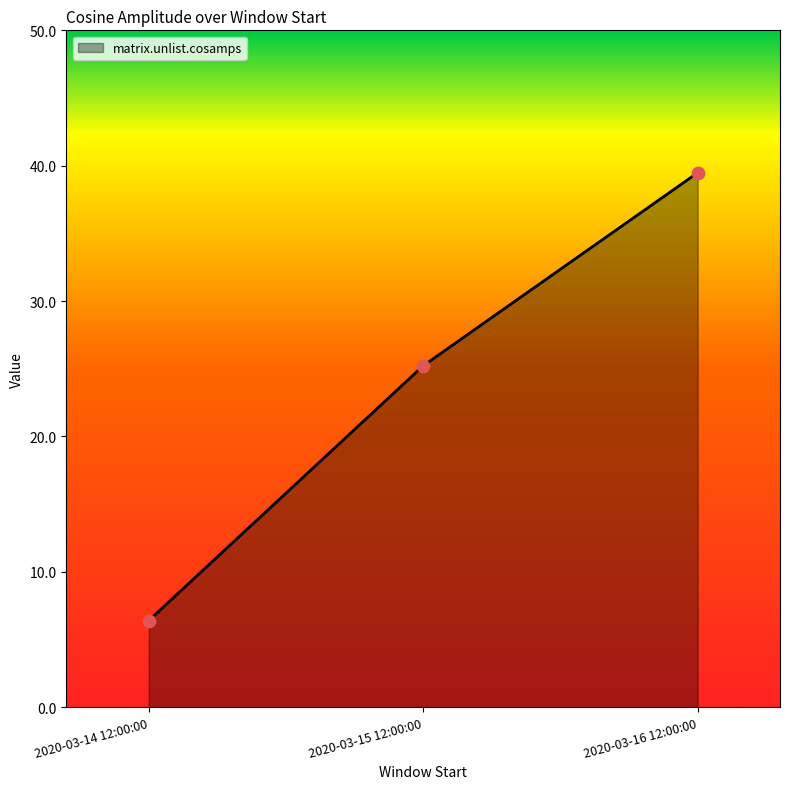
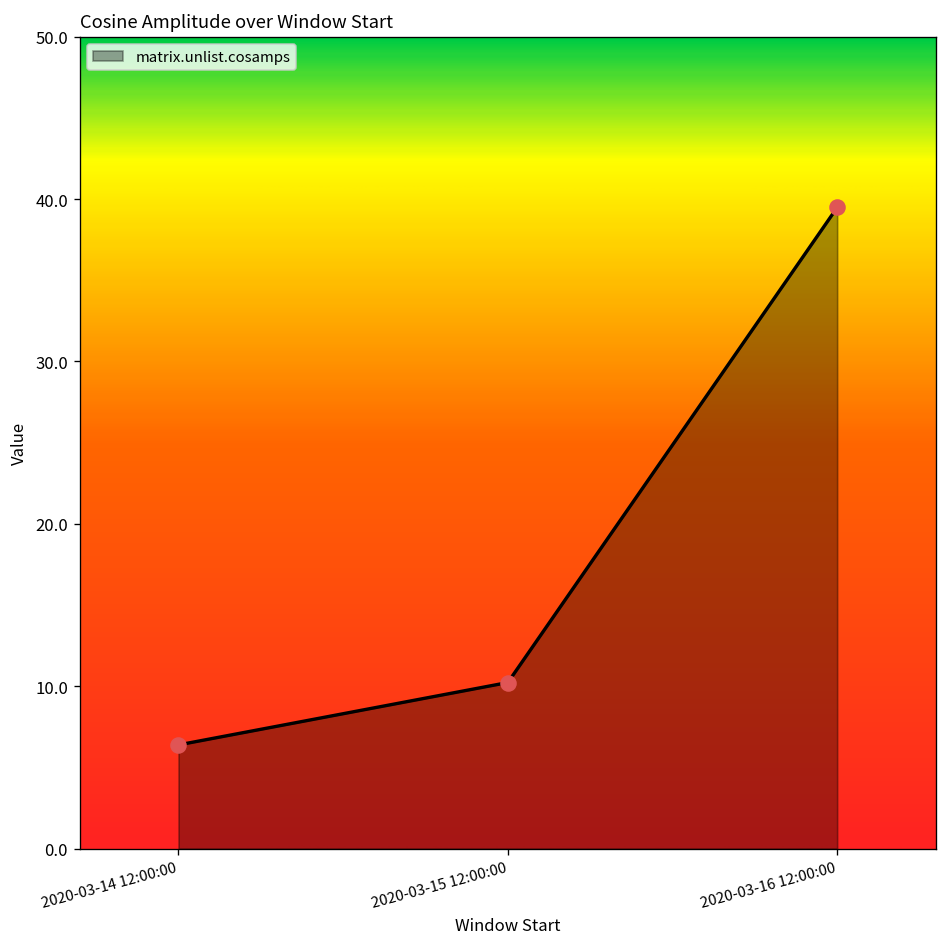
2020-03-15 12:00:00: 25.2 -> 10.2
